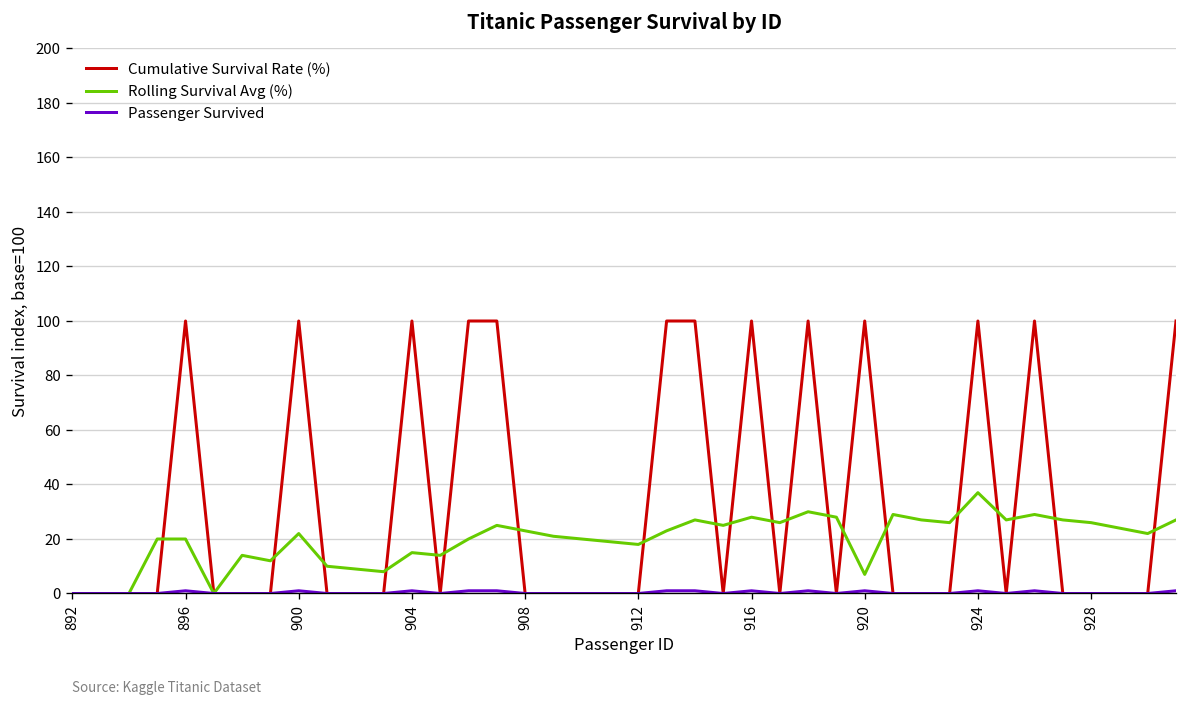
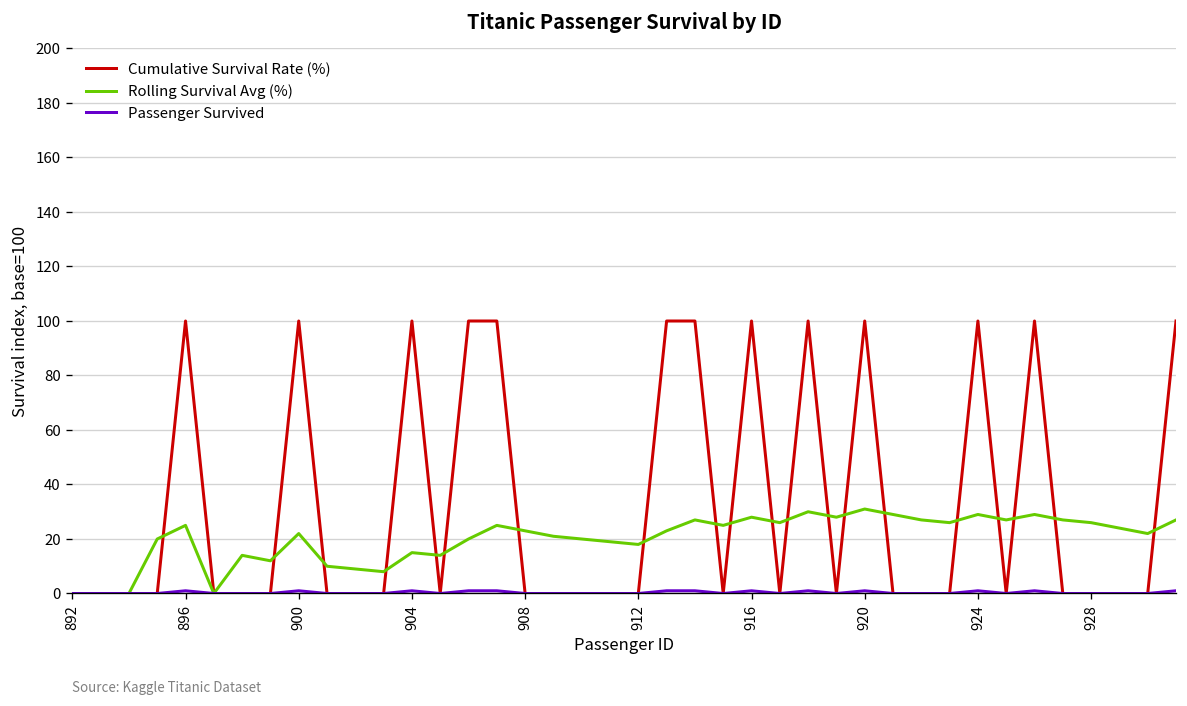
Rolling Survival Avg (%), 896: 20 -> 25
Rolling Survival Avg (%), 920: 7 -> 31
Rolling Survival Avg (%), 924: 37 -> 29
